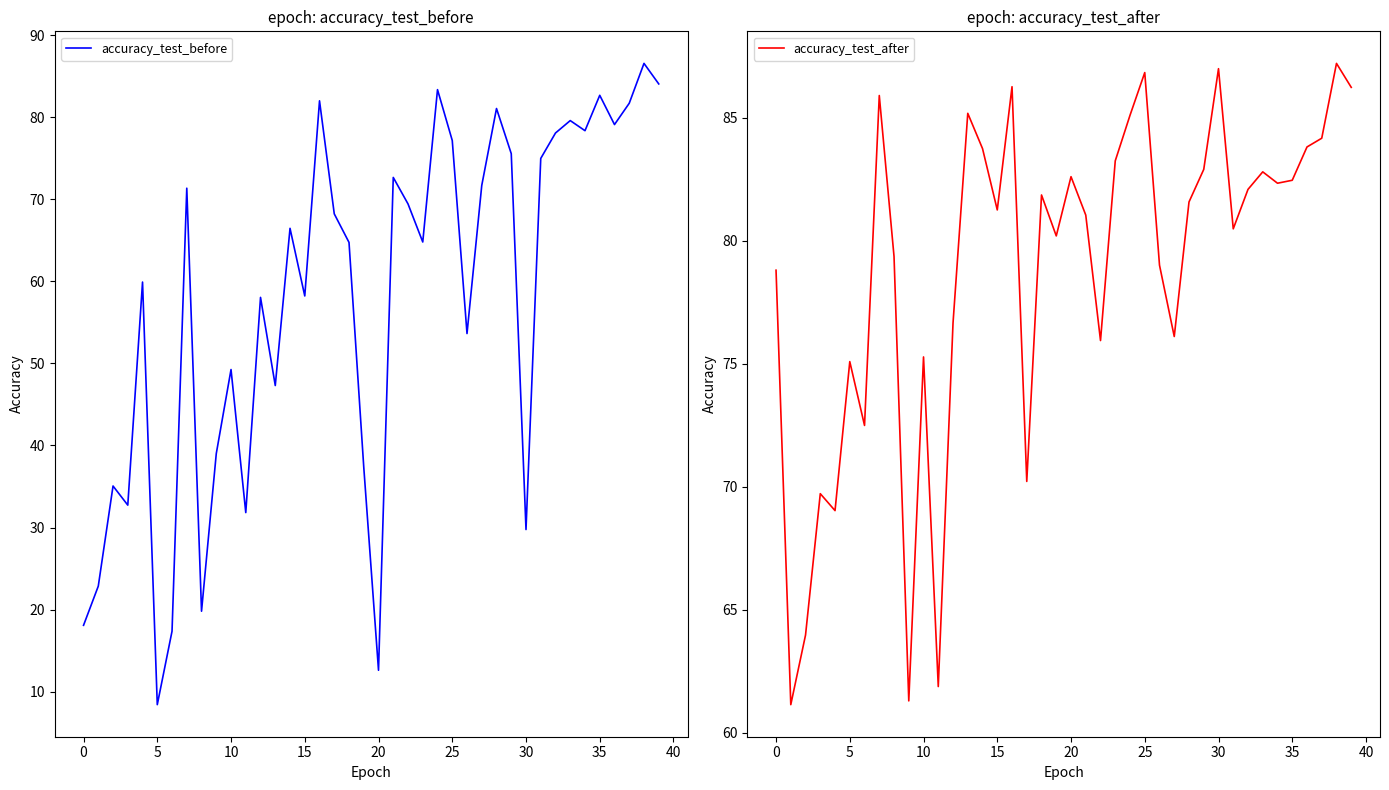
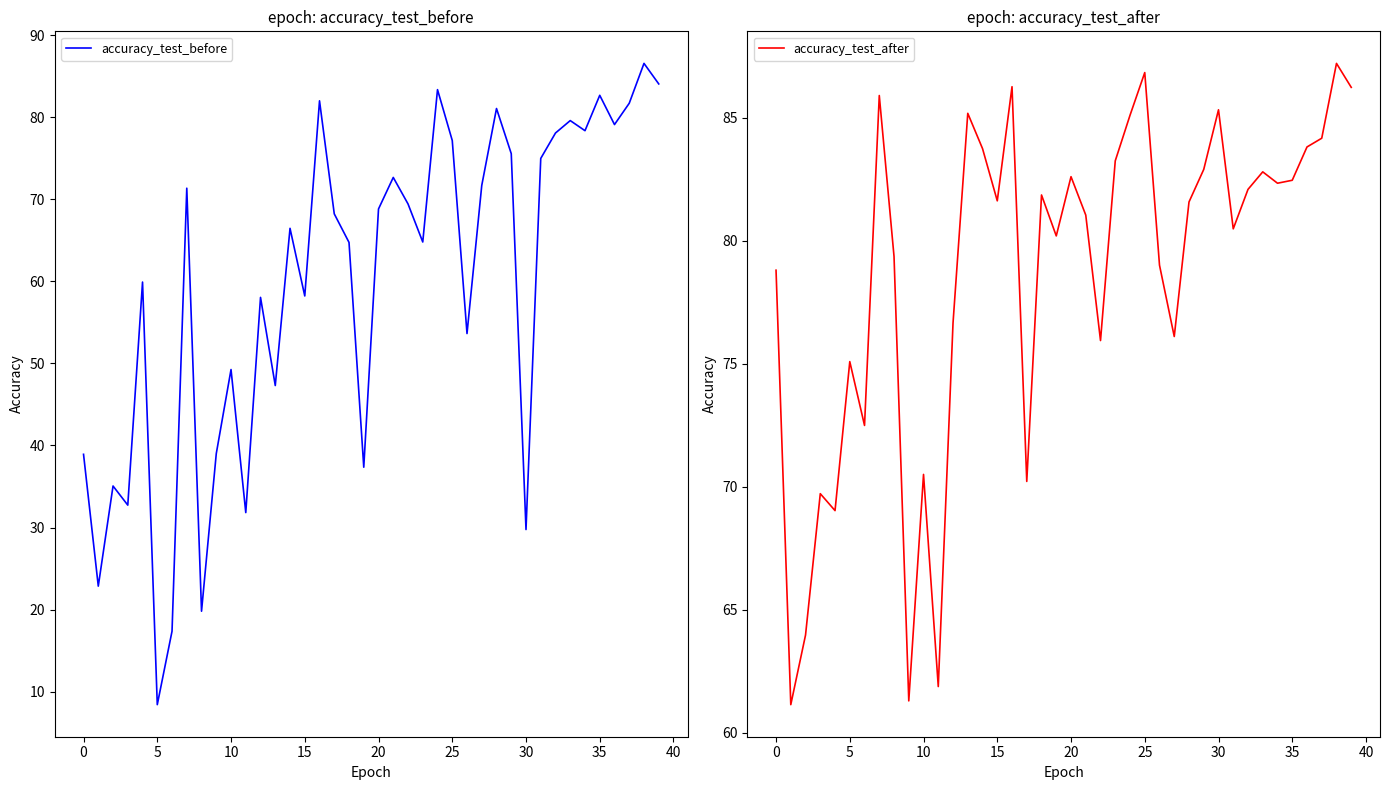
epoch: accuracy_test_before, 0: 18 -> 39
epoch: accuracy_test_before, 20: 13 -> 69
epoch: accuracy_test_after, 10: 75.3 -> 70.5
epoch: accuracy_test_after, 15: 81.3 -> 81.6
epoch: accuracy_test_after, 30: 87.0 -> 85.3
